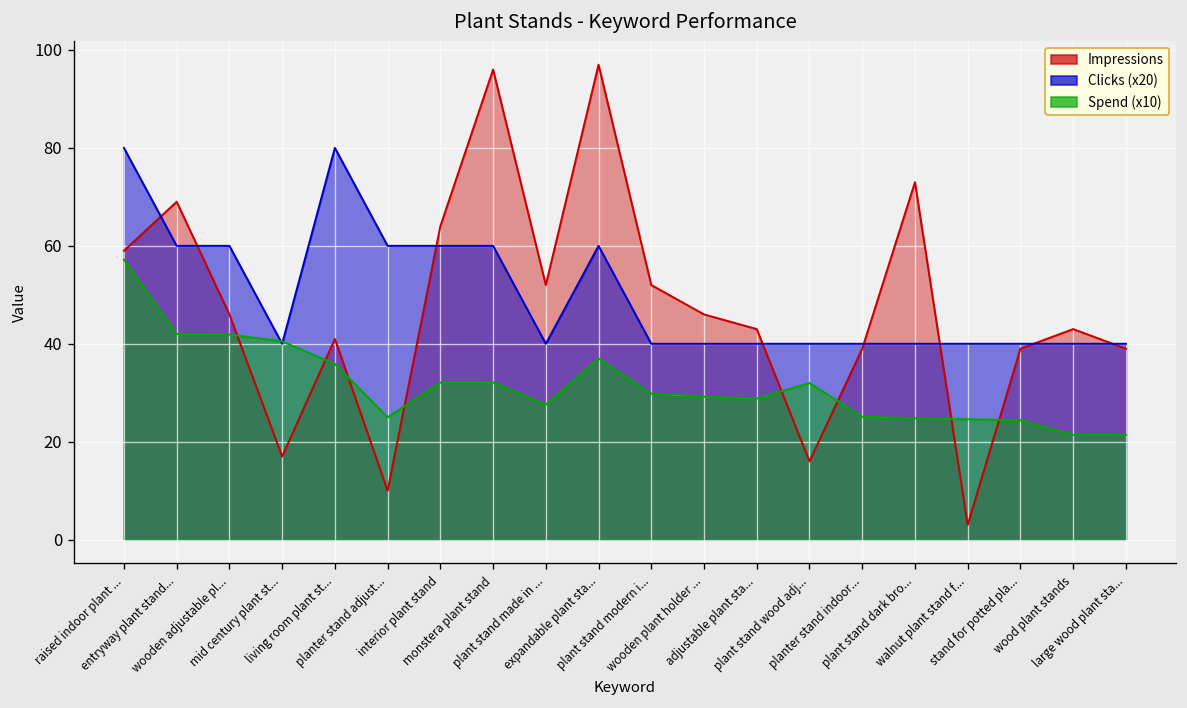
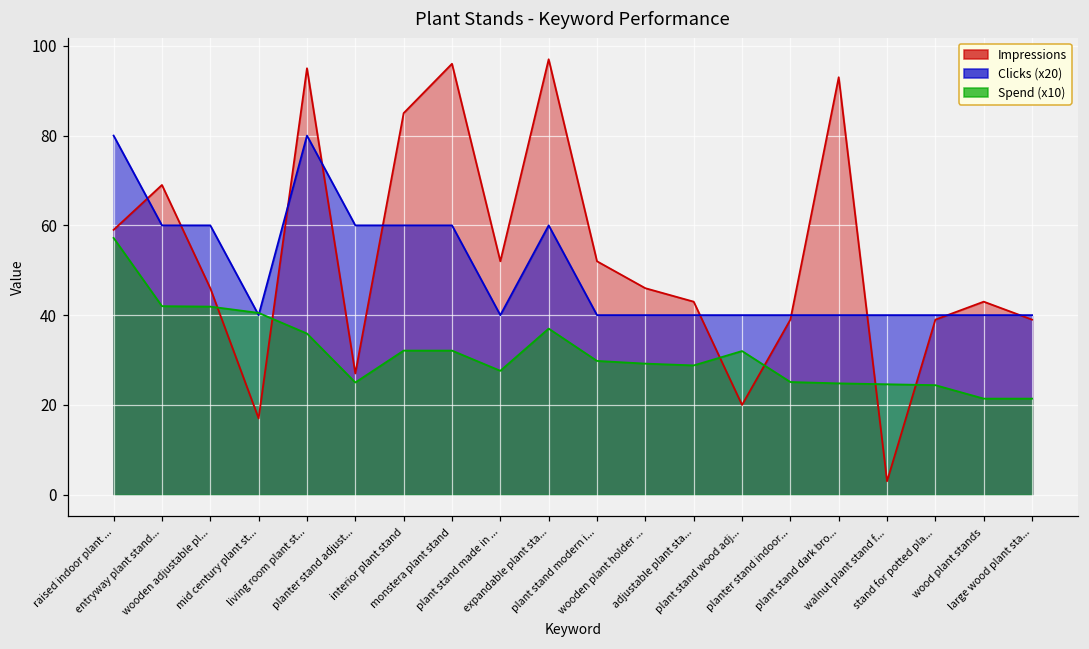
Impressions, living room plant st...: 41 -> 95
Impressions, planter stand adjust...: 10 -> 27
Impressions, interior plant stand: 64 -> 85
Impressions, plant stand wood adj...: 16 -> 20
Impressions, plant stand dark bro...: 73 -> 93
